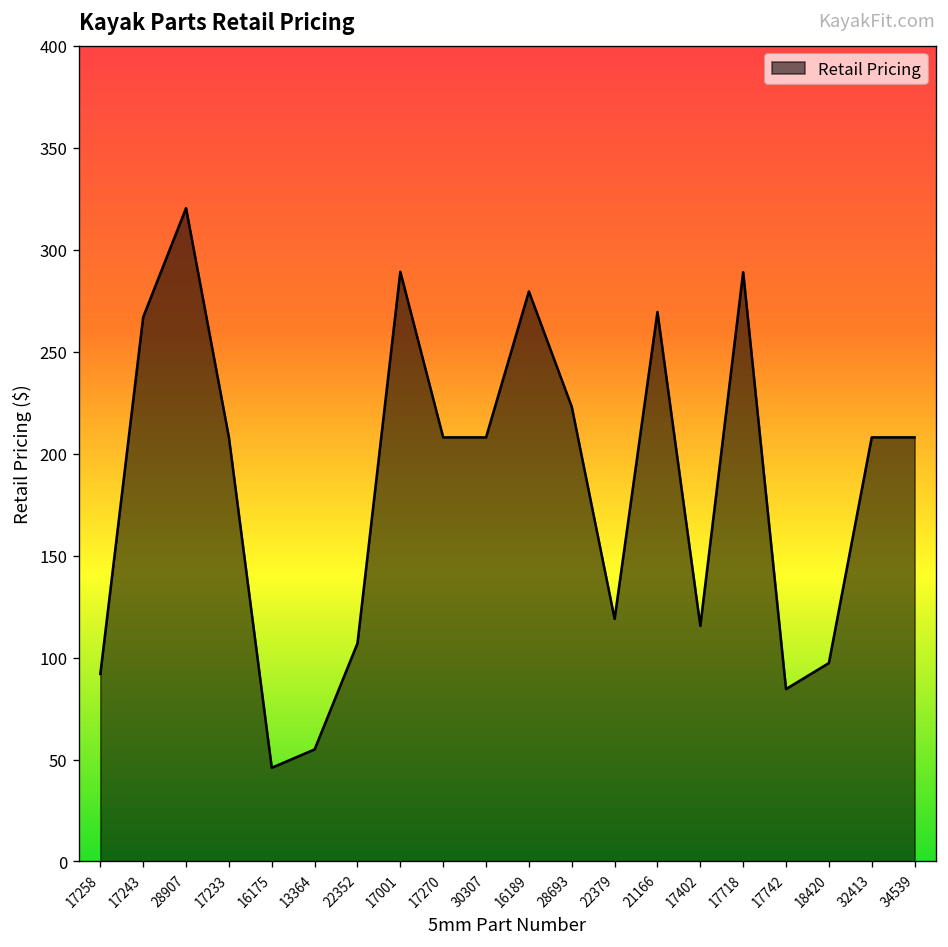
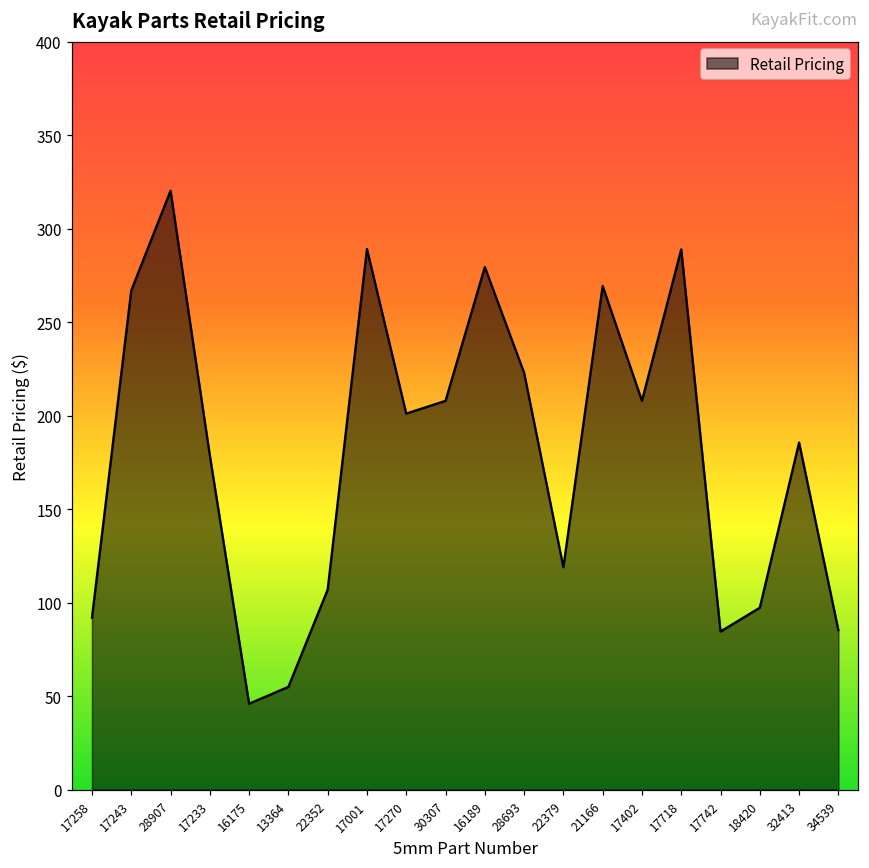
17233: 208 -> 179
17270: 208 -> 201
17402: 116 -> 208
32413: 208 -> 186
34539: 208 -> 85
